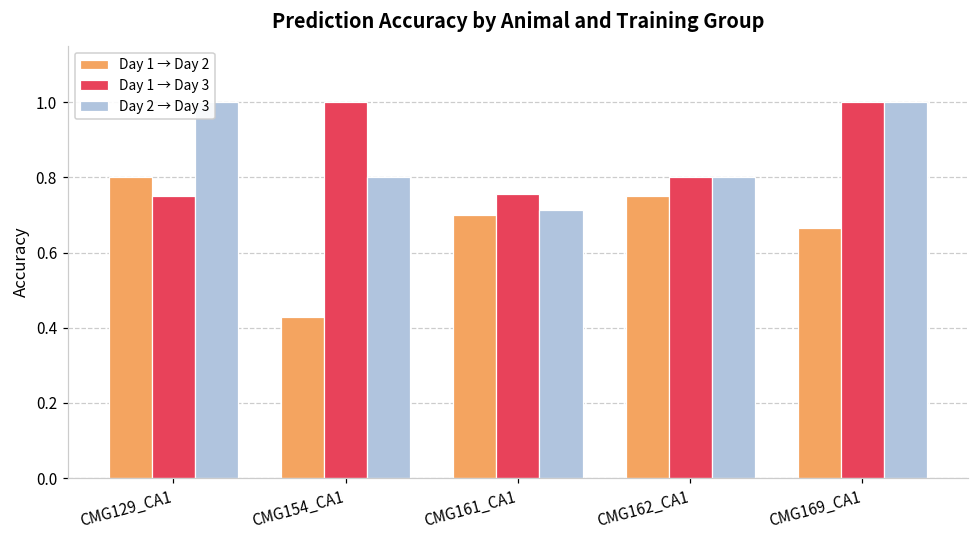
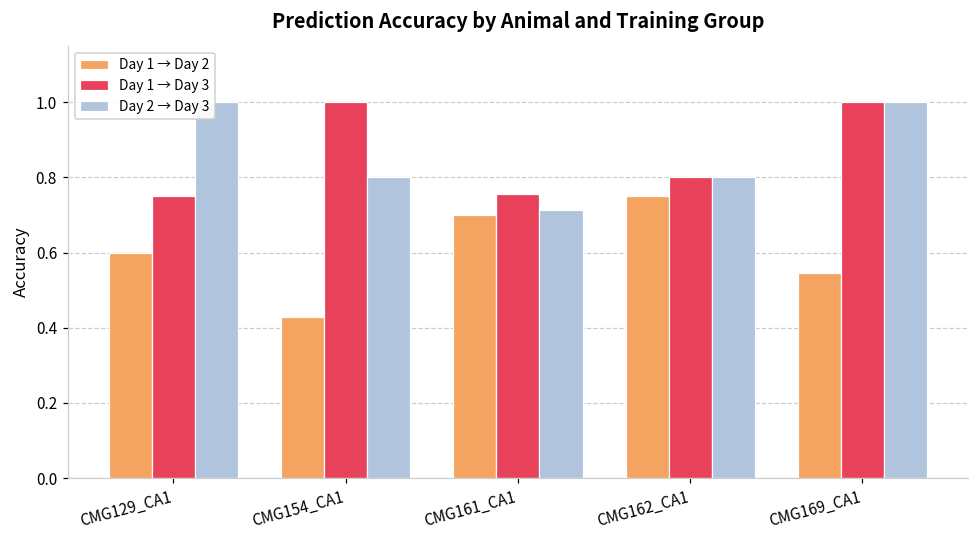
Day 1 → Day 2, CMG129_CA1: 0.8 -> 0.6
Day 1 → Day 2, CMG169_CA1: 0.67 -> 0.55
